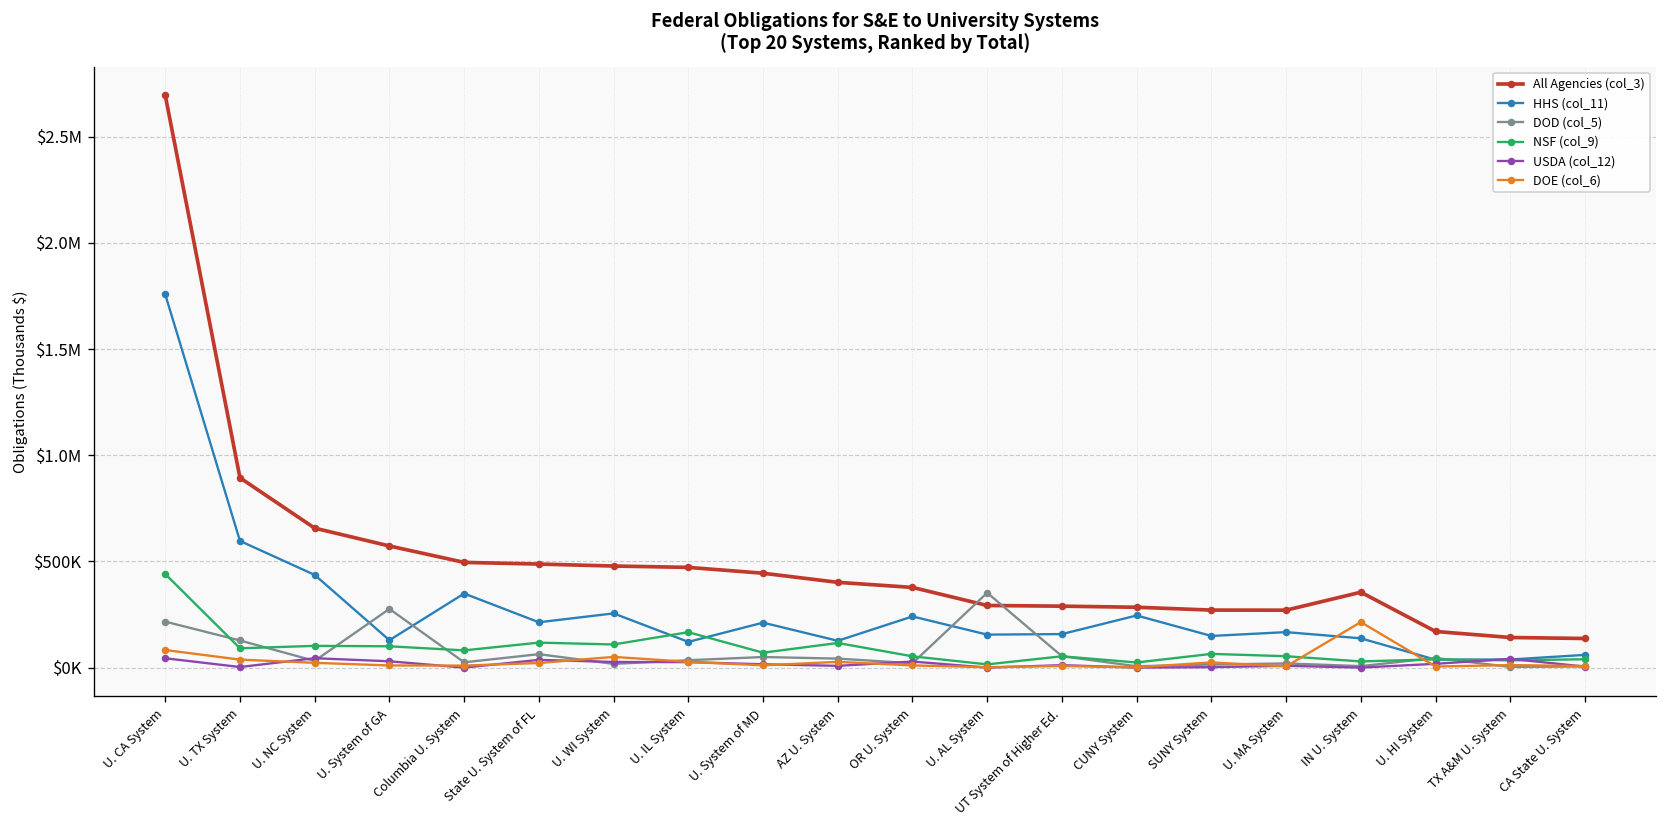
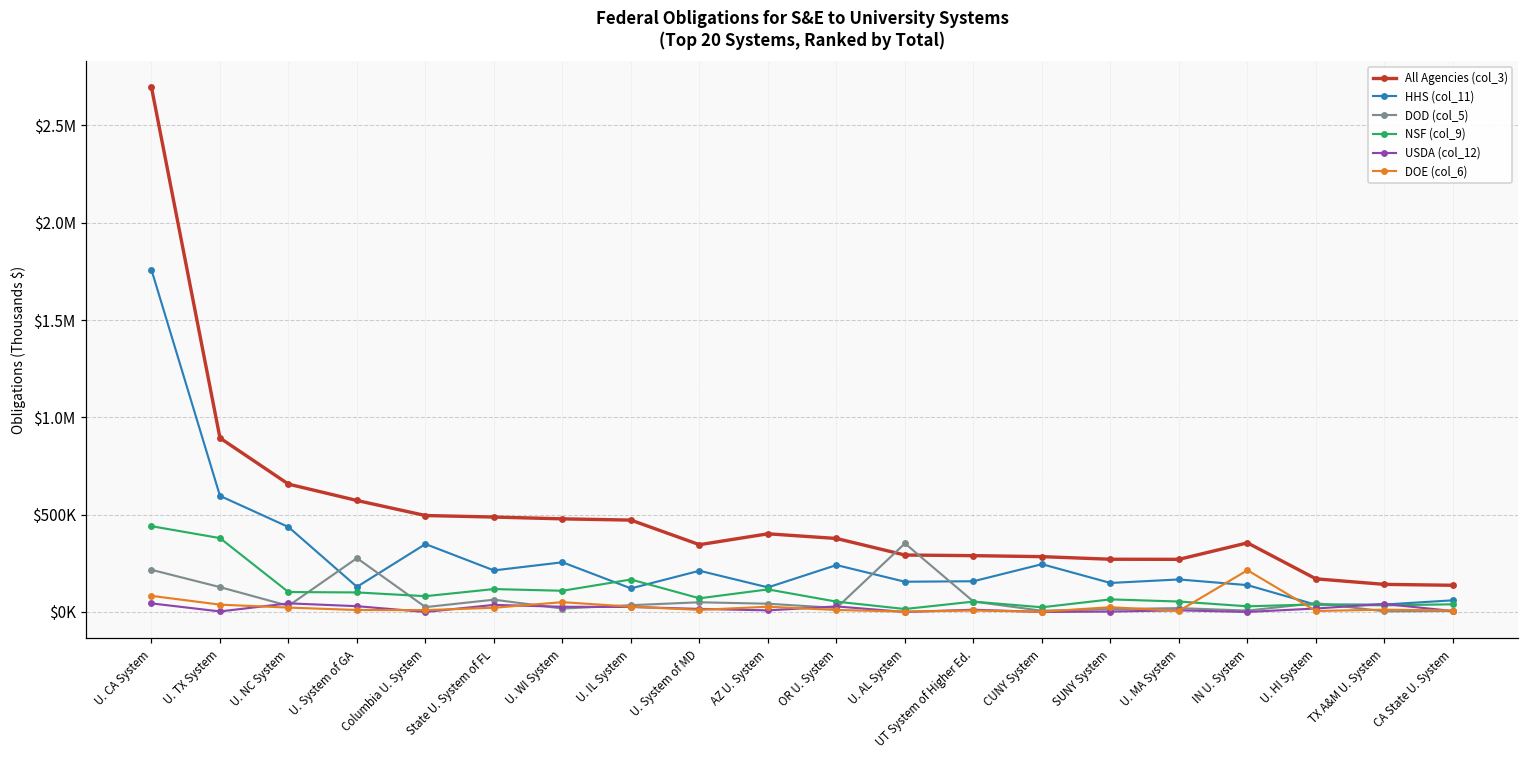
NSF (col_9), U. TX System: $90000 -> $380000
All Agencies (col_3), U. System of MD: $440000 -> $350000
